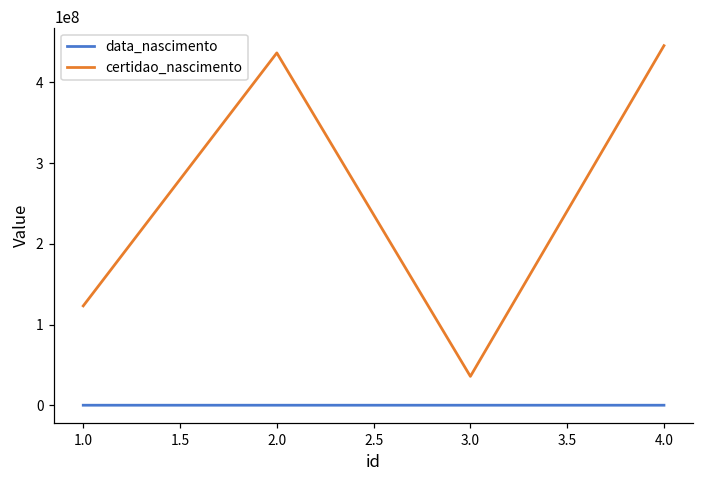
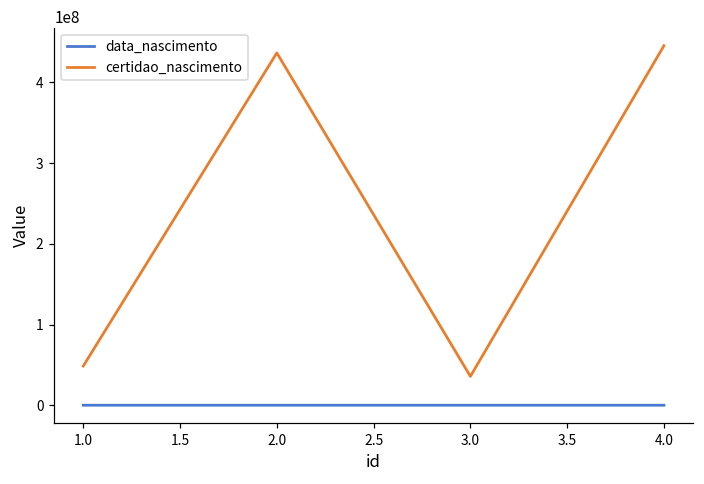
certidao_nascimento, 1.0: 120000000 -> 50000000
